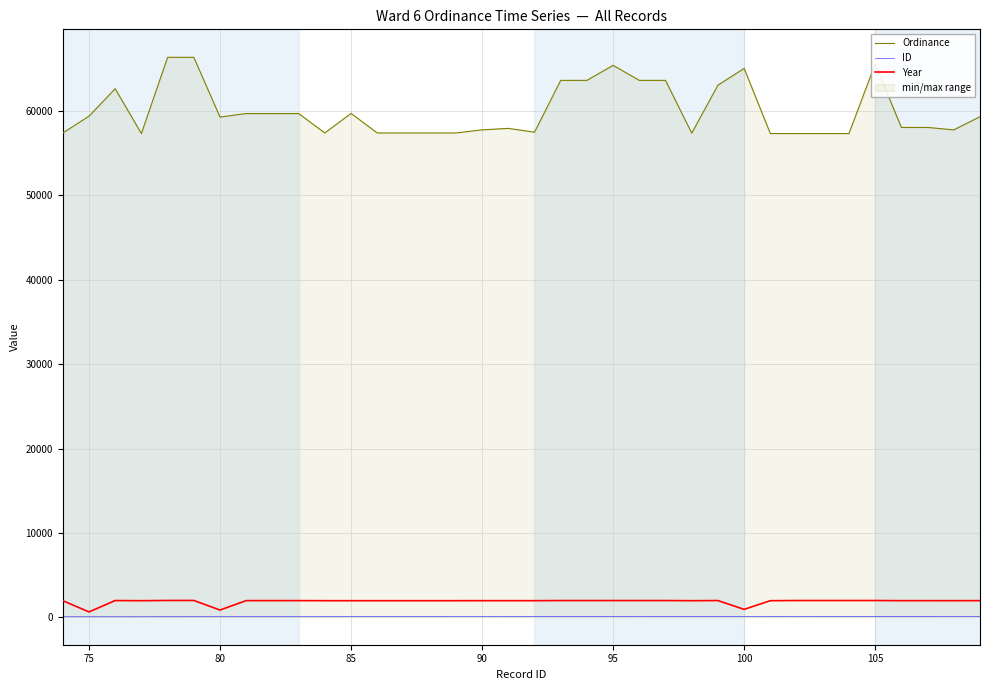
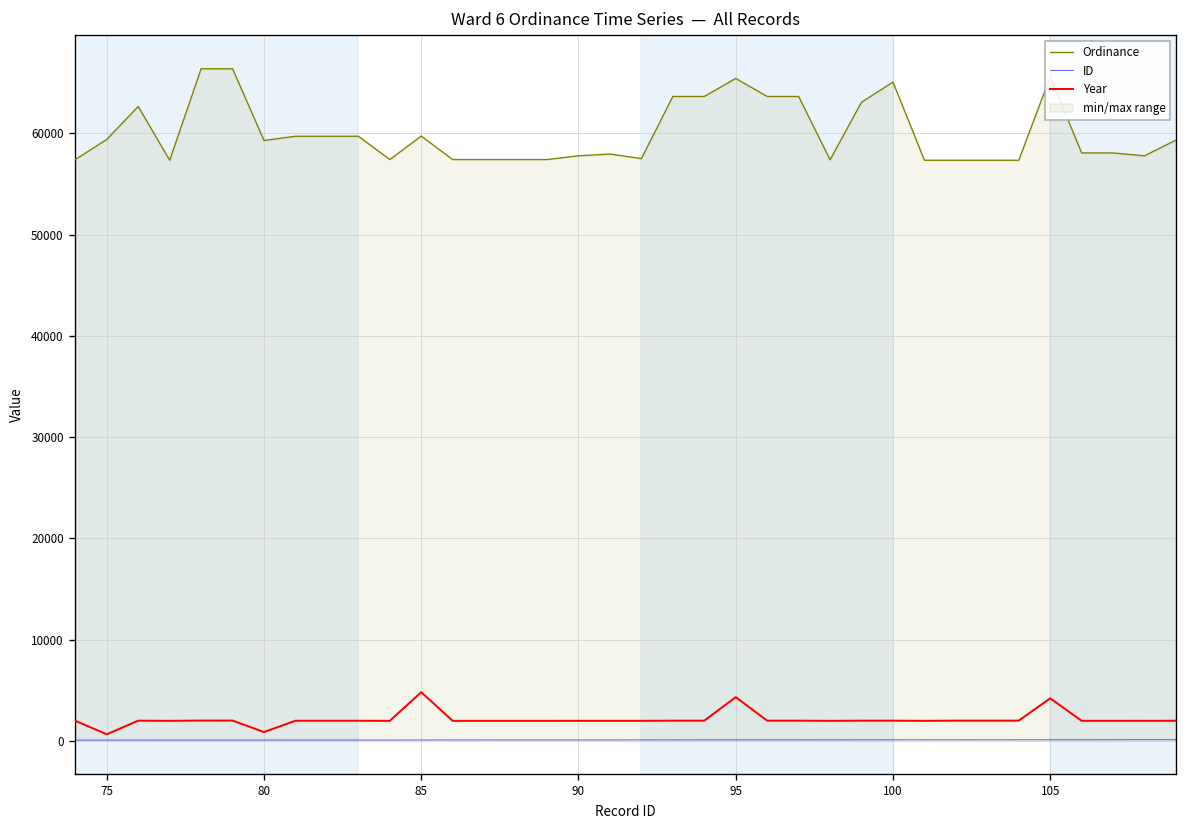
Year, 85: 2000 -> 5000
Year, 95: 2000 -> 4000
Year, 100: 1000 -> 2000
Year, 105: 2000 -> 4000
